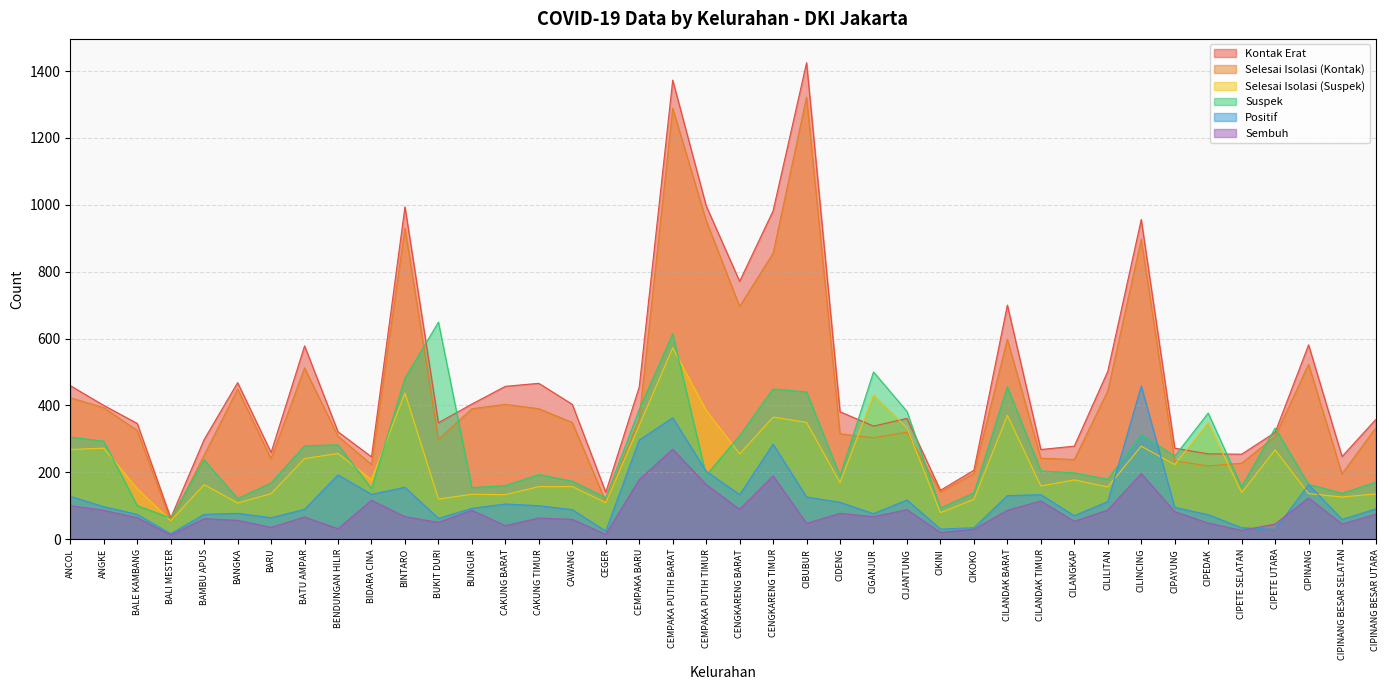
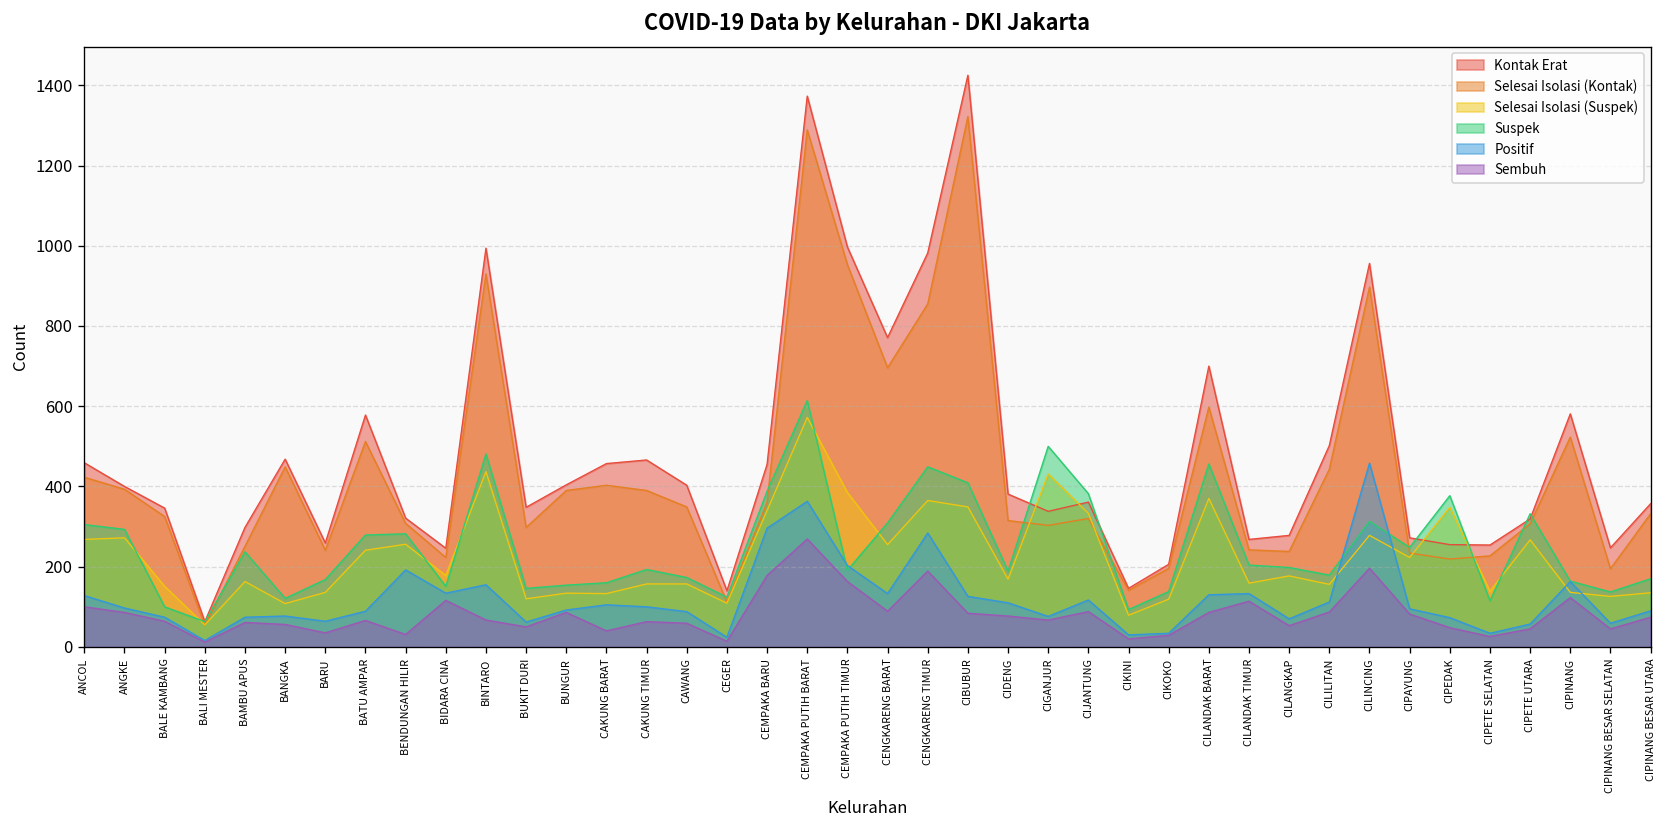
Suspek, BUKIT DURI: 650 -> 150
Suspek, CIBUBUR: 440 -> 410
Sembuh, CIBUBUR: 50 -> 80
Suspek, CIPETE SELATAN: 160 -> 120
Positif, CIPETE UTARA: 30 -> 60
